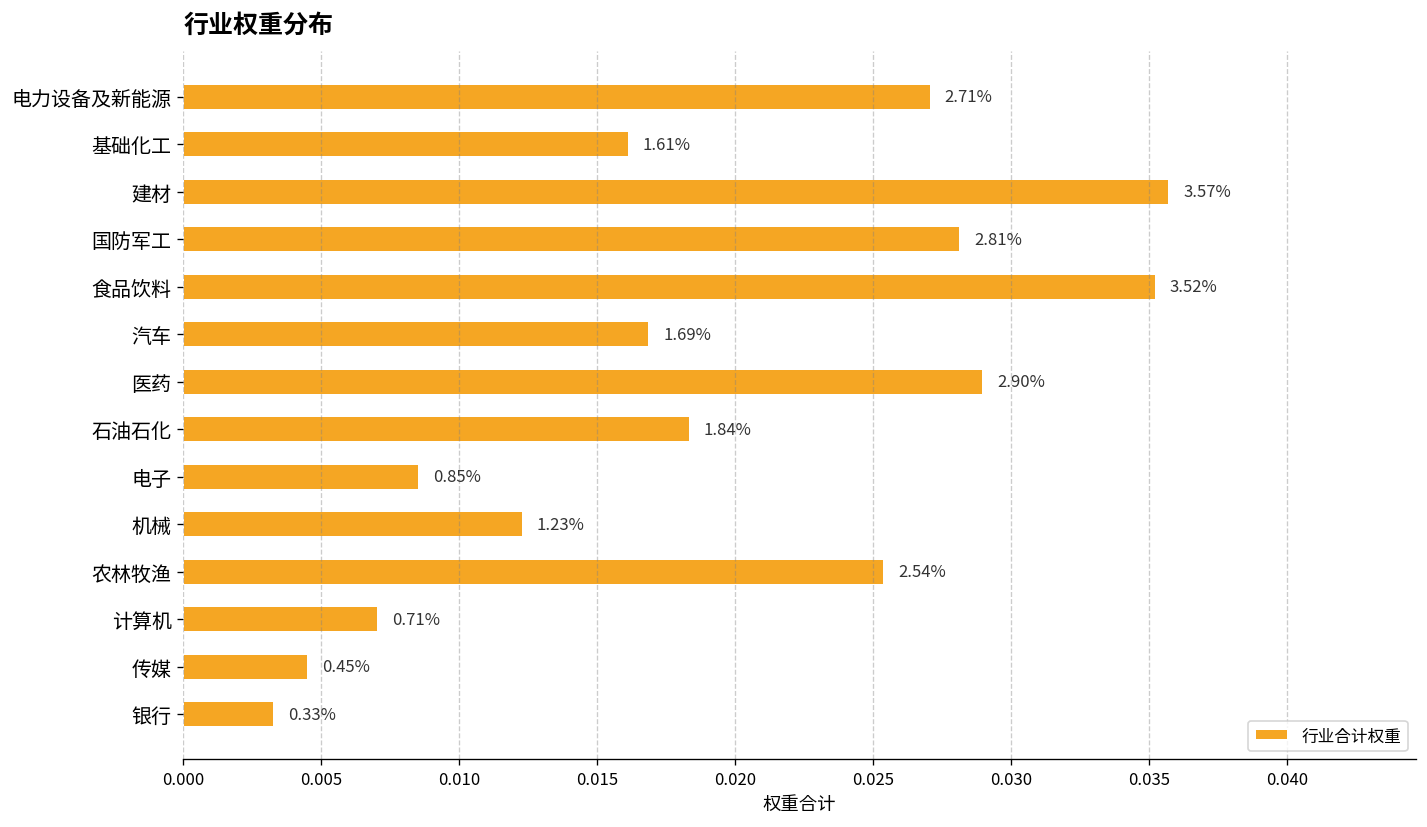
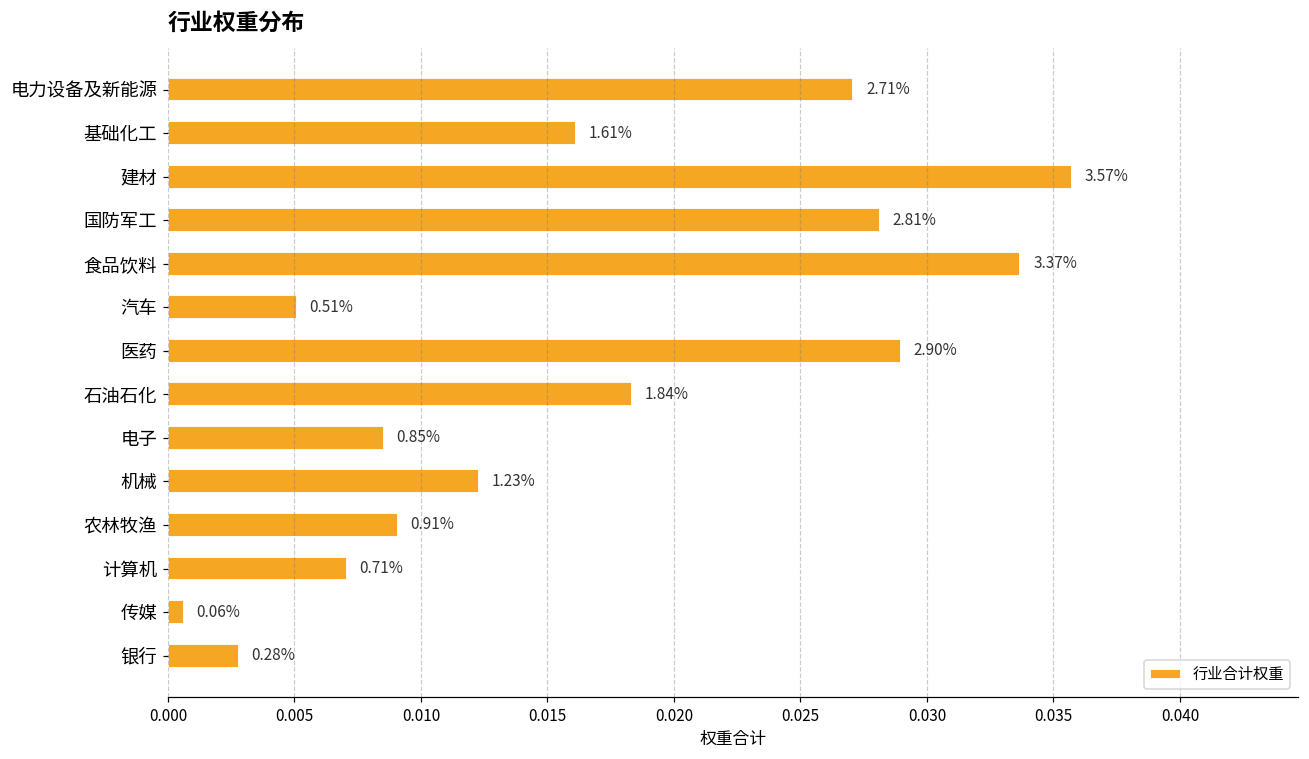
食品饮料: 3.52% -> 3.37%
汽车: 1.69% -> 0.51%
农林牧渔: 2.54% -> 0.91%
传媒: 0.45% -> 0.06%
银行: 0.33% -> 0.28%
